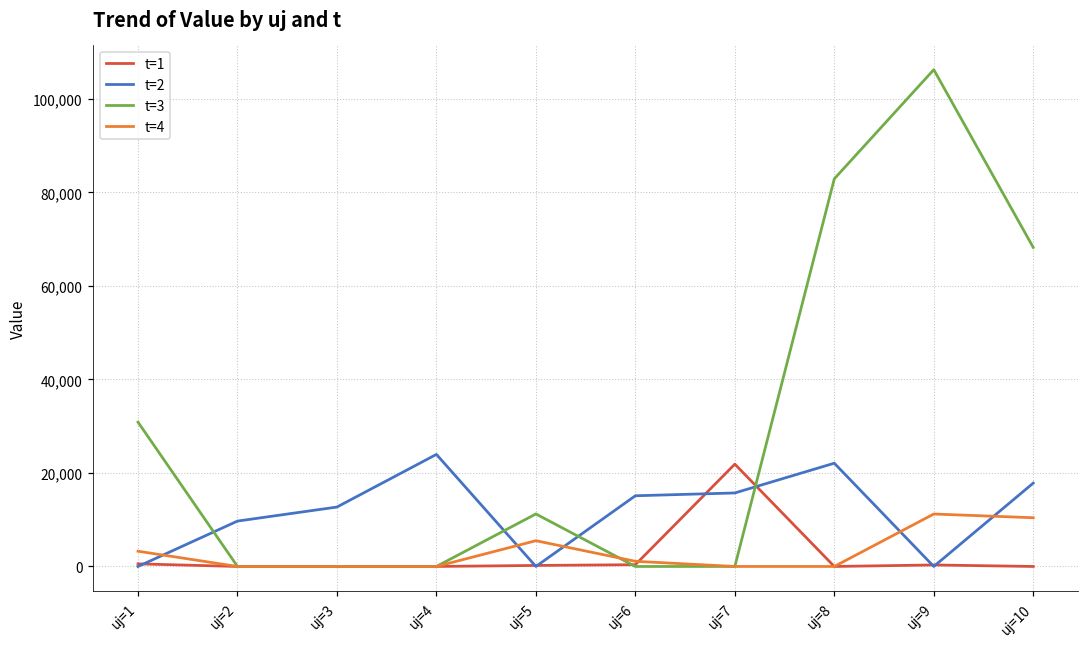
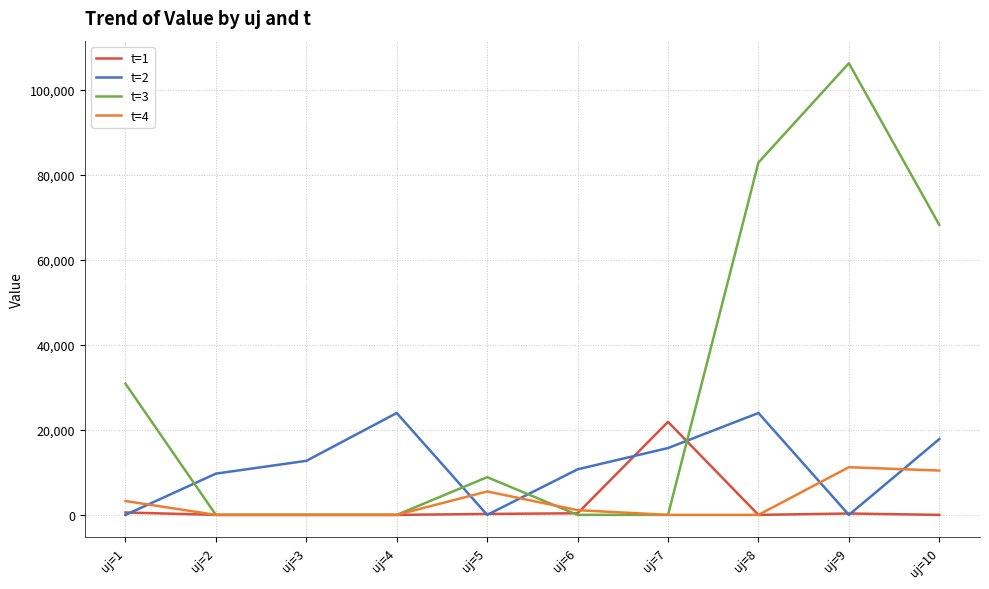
t=3, uj=5: 11,000 -> 9,000
t=2, uj=6: 15,000 -> 11,000
t=2, uj=8: 22,000 -> 24,000
